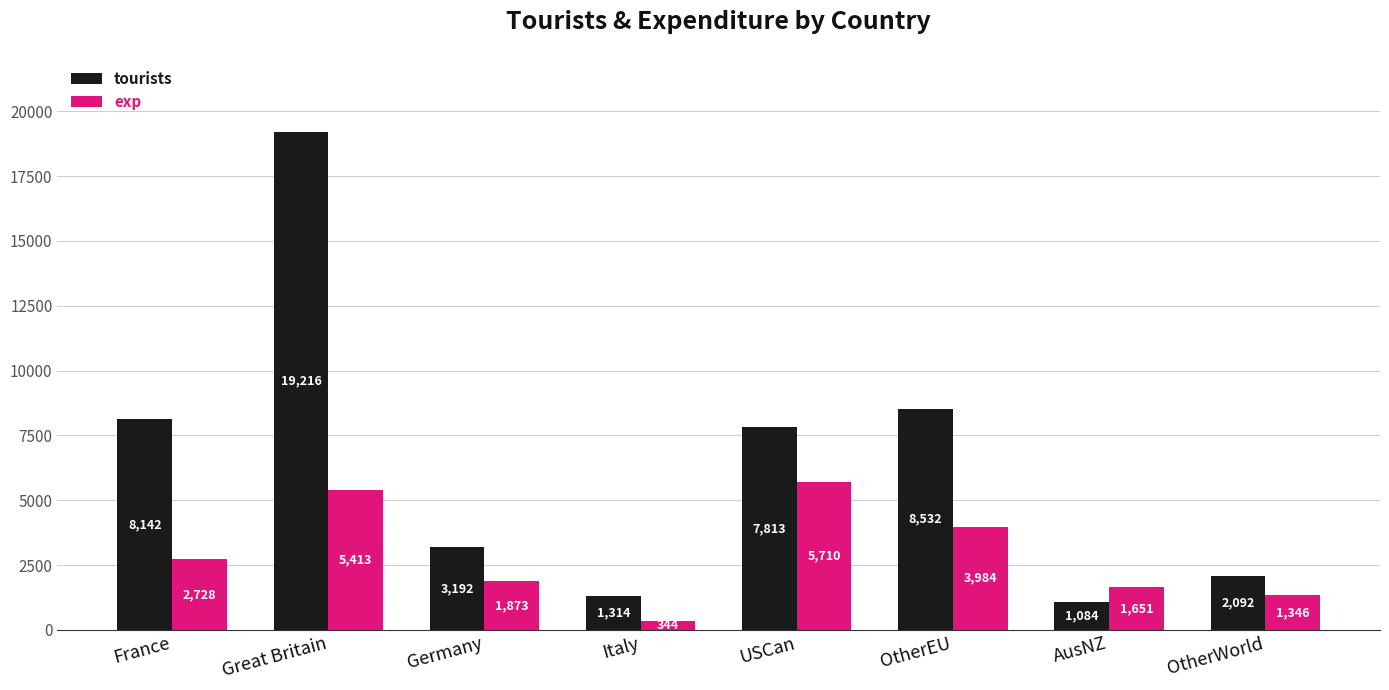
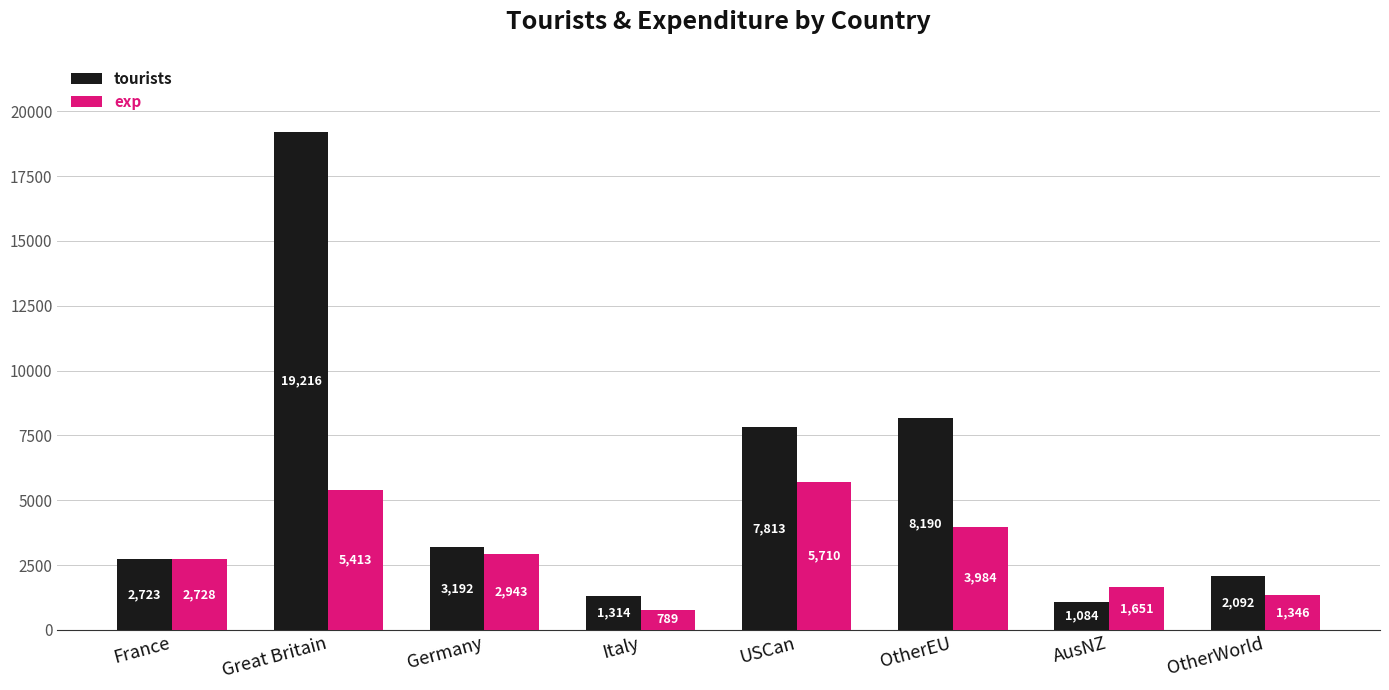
tourists, France: 8,142 -> 2,723
exp, Germany: 1,873 -> 2,943
exp, Italy: 344 -> 789
tourists, OtherEU: 8,532 -> 8,190
